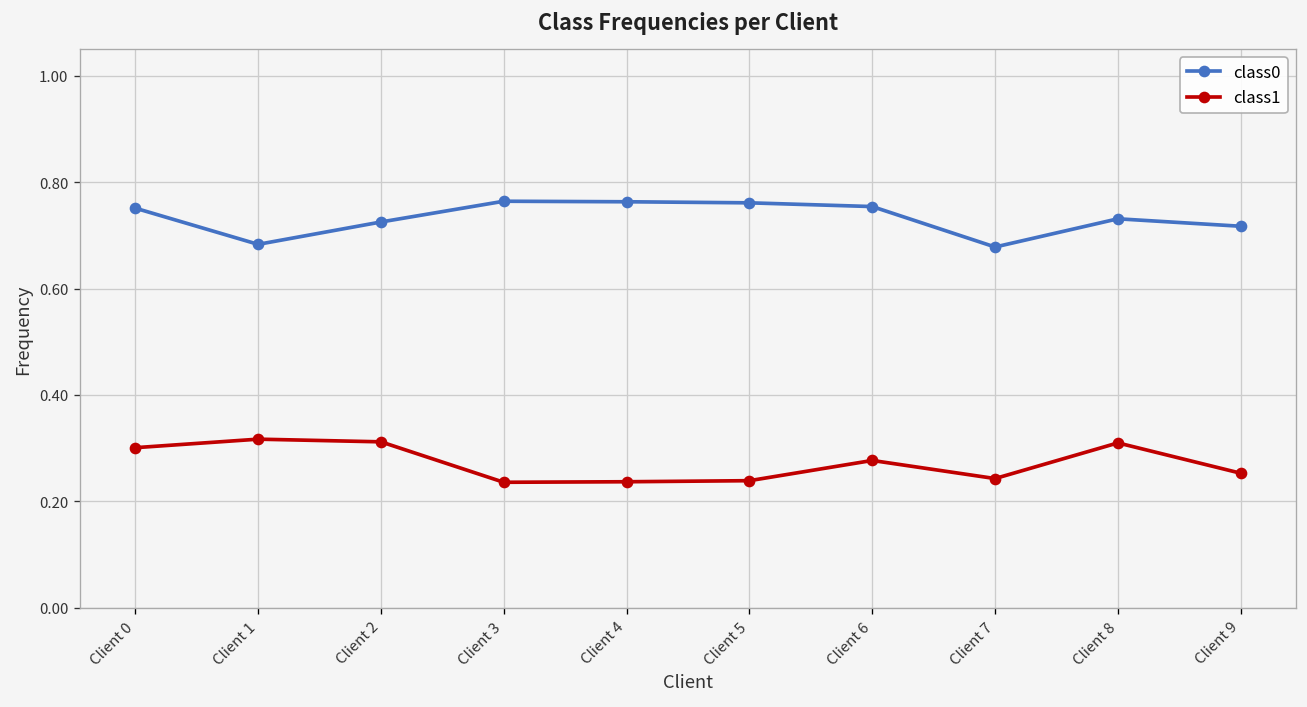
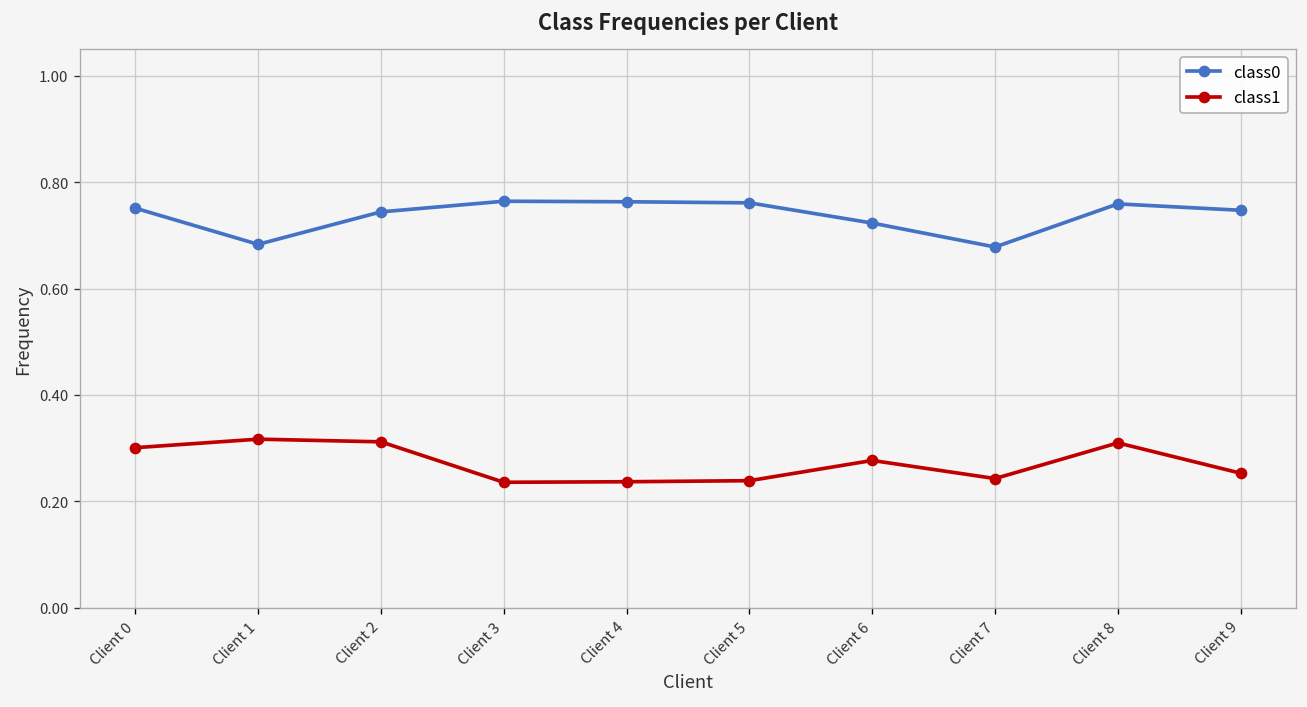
class0, Client 2: 0.73 -> 0.74
class0, Client 6: 0.75 -> 0.72
class0, Client 8: 0.73 -> 0.76
class0, Client 9: 0.72 -> 0.75
